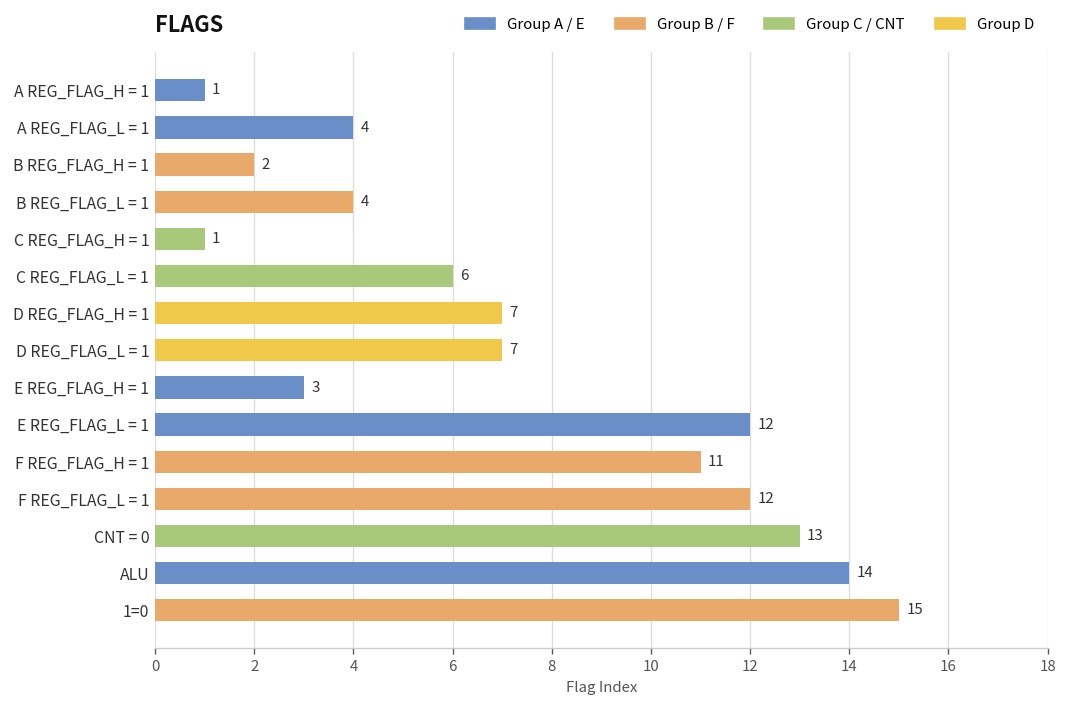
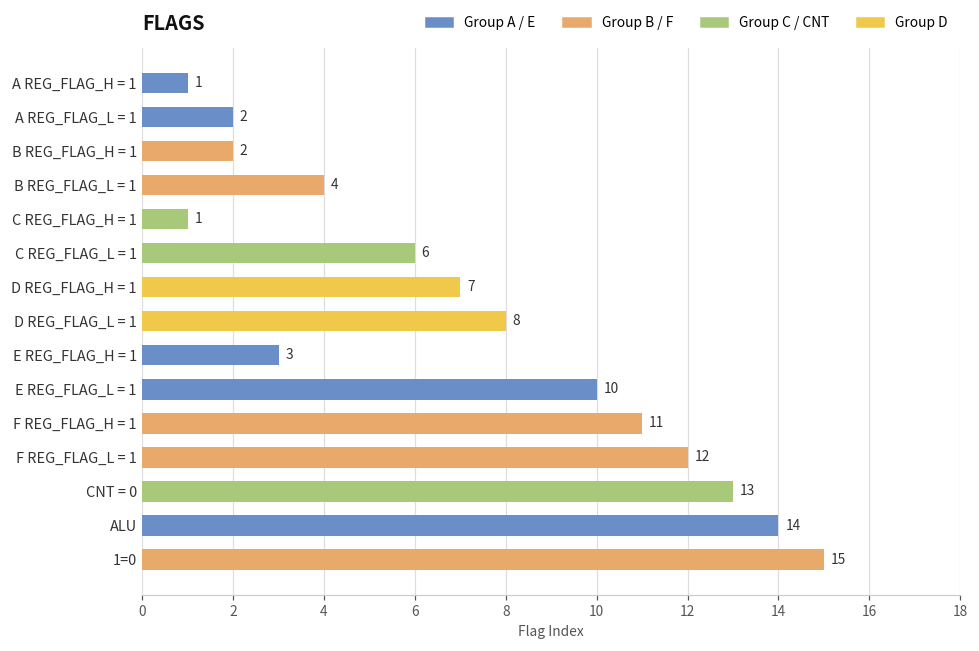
A REG_FLAG_L = 1: 4 -> 2
D REG_FLAG_L = 1: 7 -> 8
E REG_FLAG_L = 1: 12 -> 10
